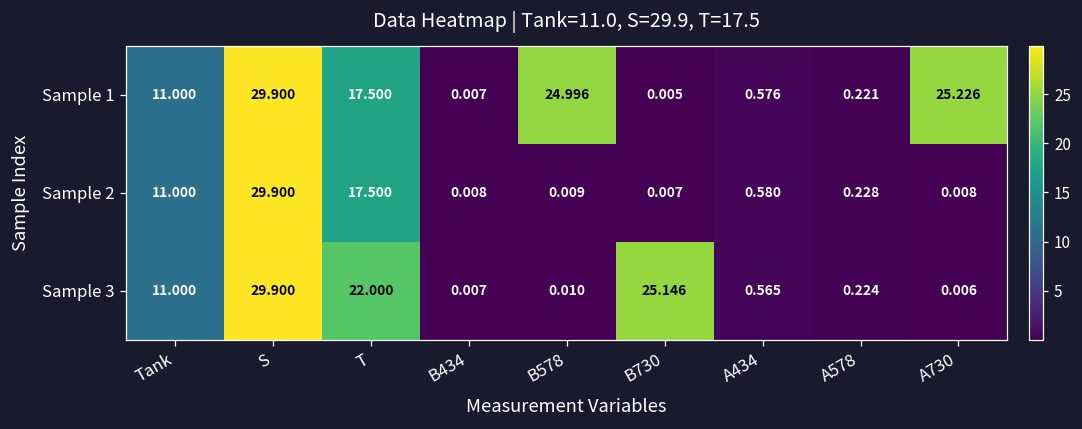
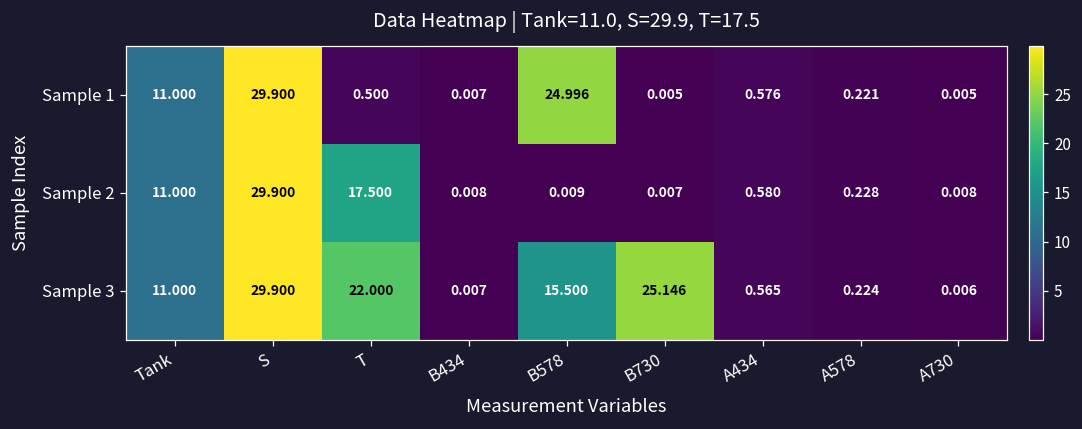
Sample 1, T: 17.500 -> 0.500
Sample 1, A730: 25.226 -> 0.005
Sample 3, B578: 0.010 -> 15.500
